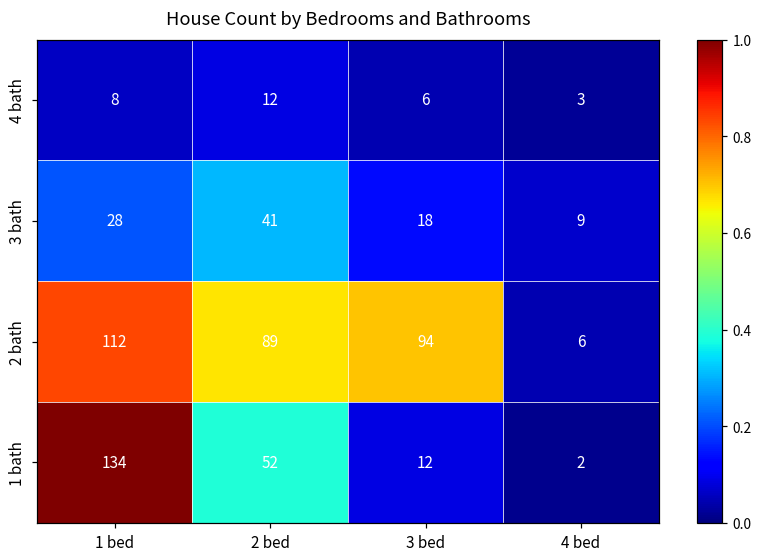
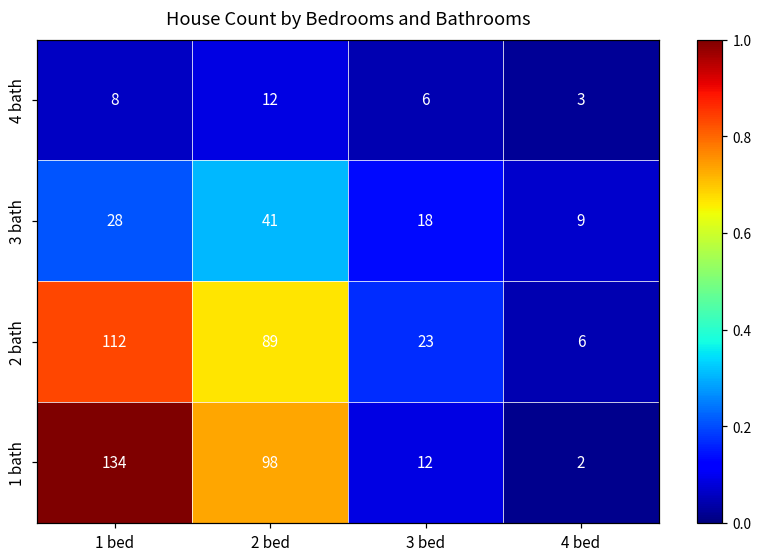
2 bath, 3 bed: 94 -> 23
1 bath, 2 bed: 52 -> 98
